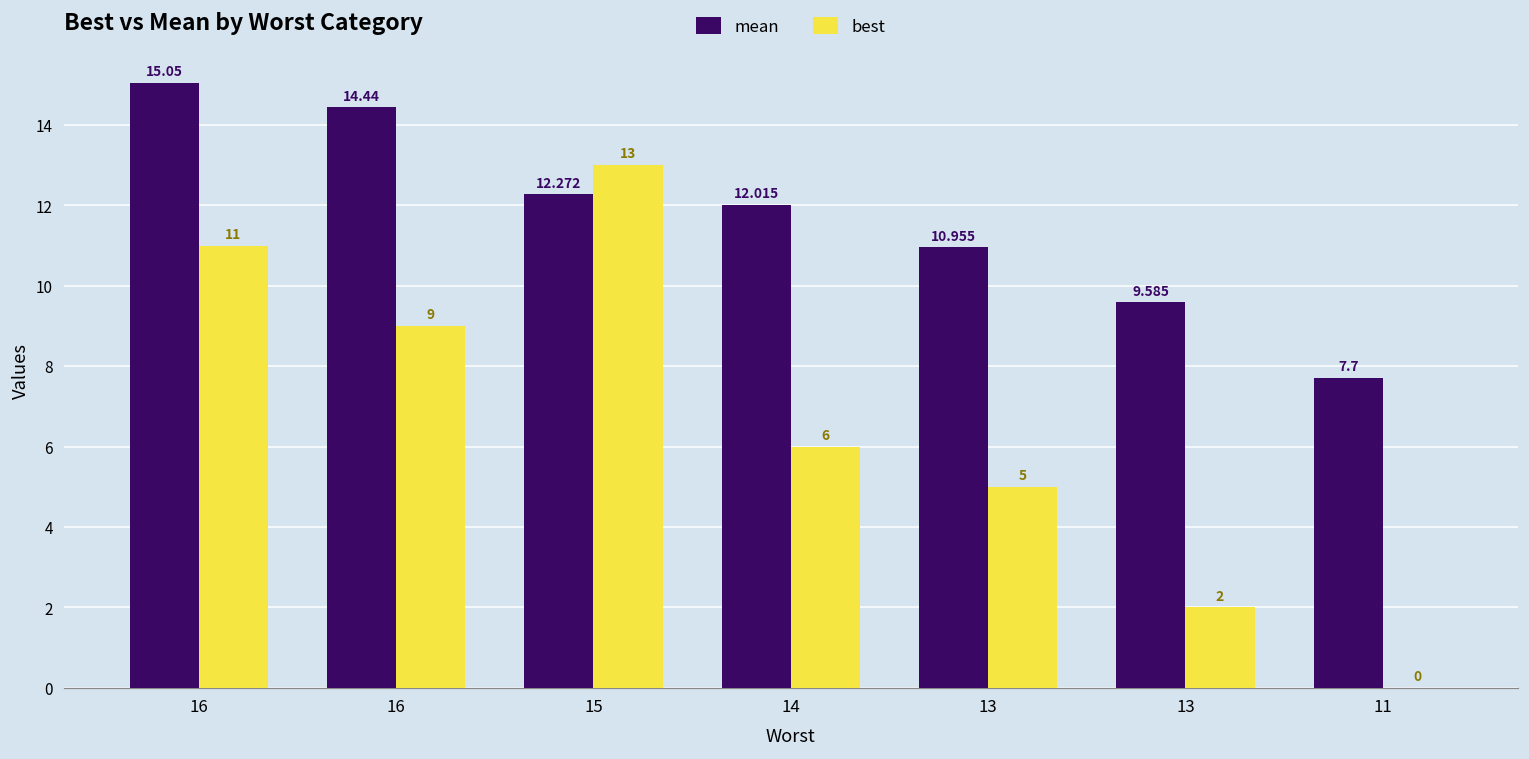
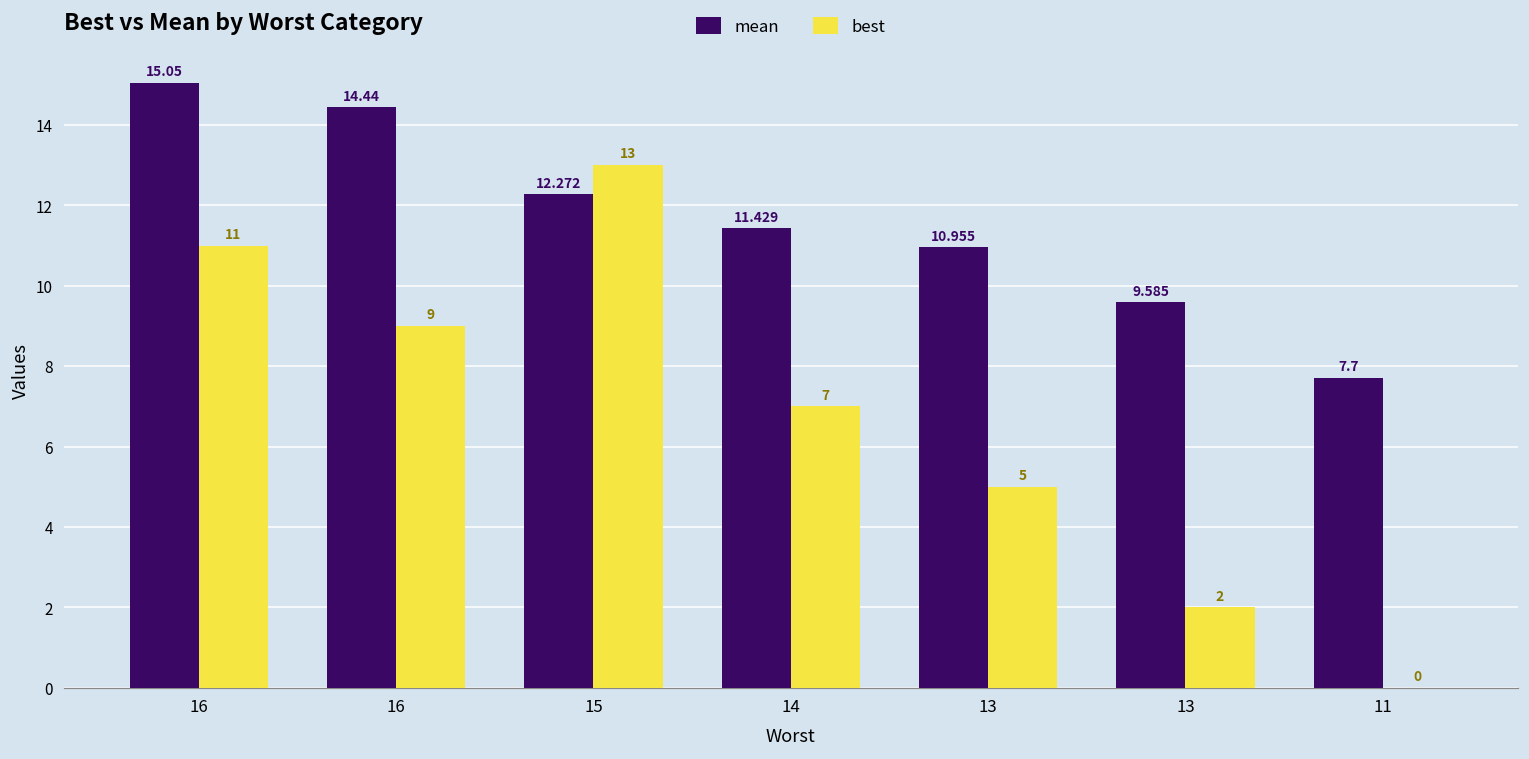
mean, 14: 12.015 -> 11.429
best, 14: 6 -> 7
